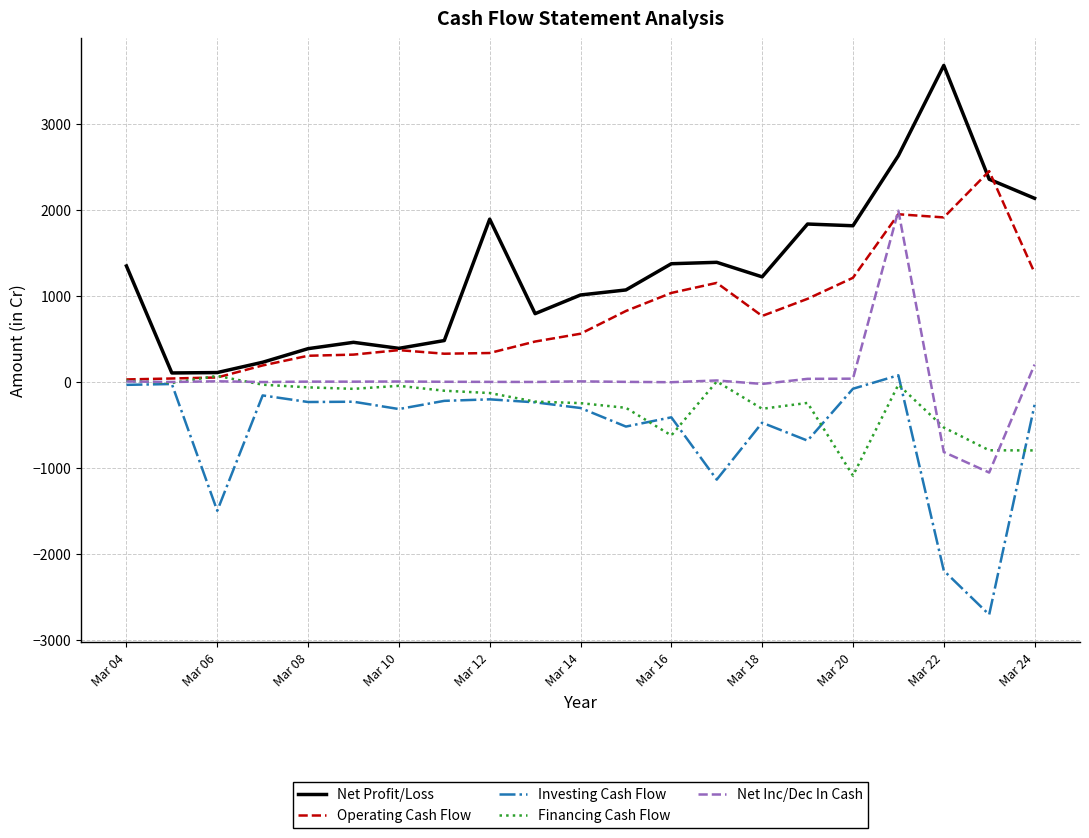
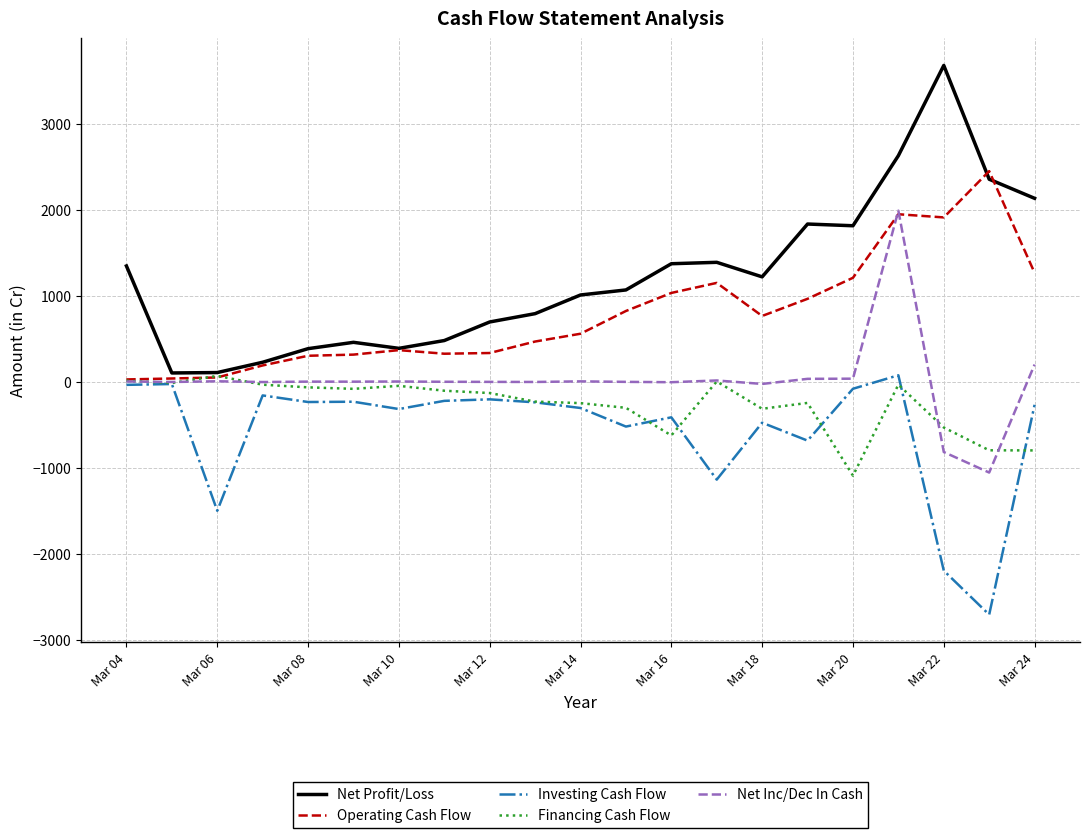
Net Profit/Loss, Mar 12: 1900 -> 700
